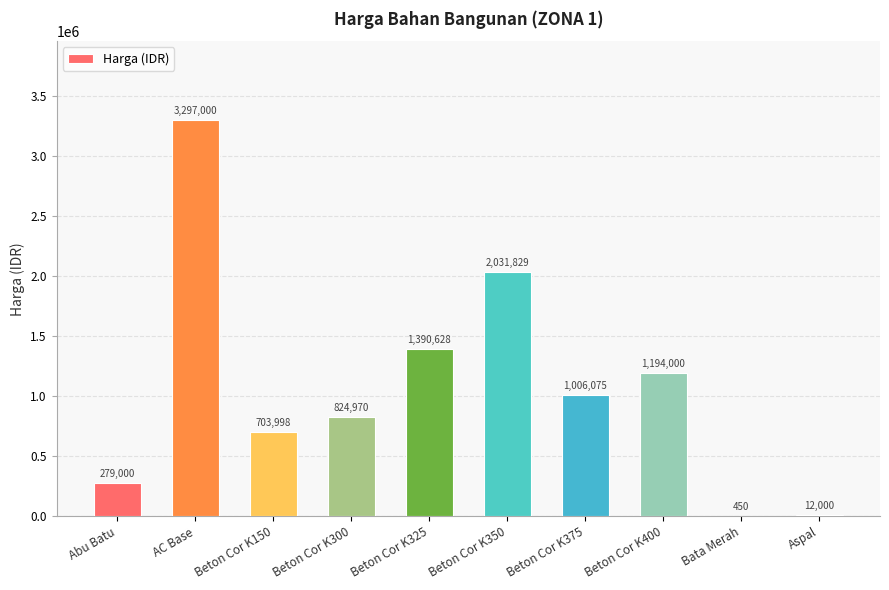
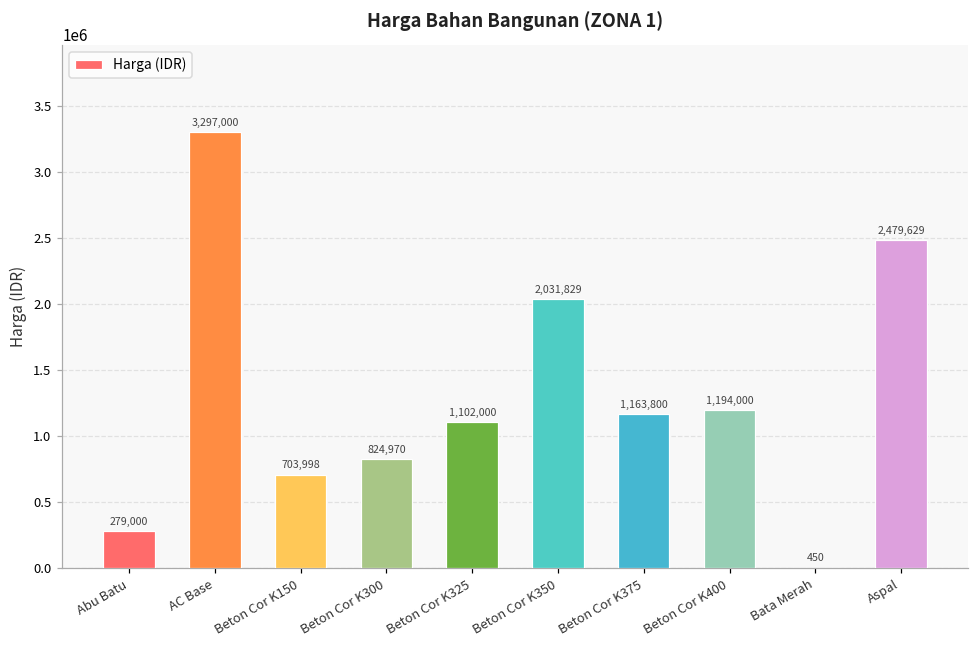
Beton Cor K325: 1,390,628 -> 1,102,000
Beton Cor K375: 1,006,075 -> 1,163,800
Aspal: 12,000 -> 2,479,629
